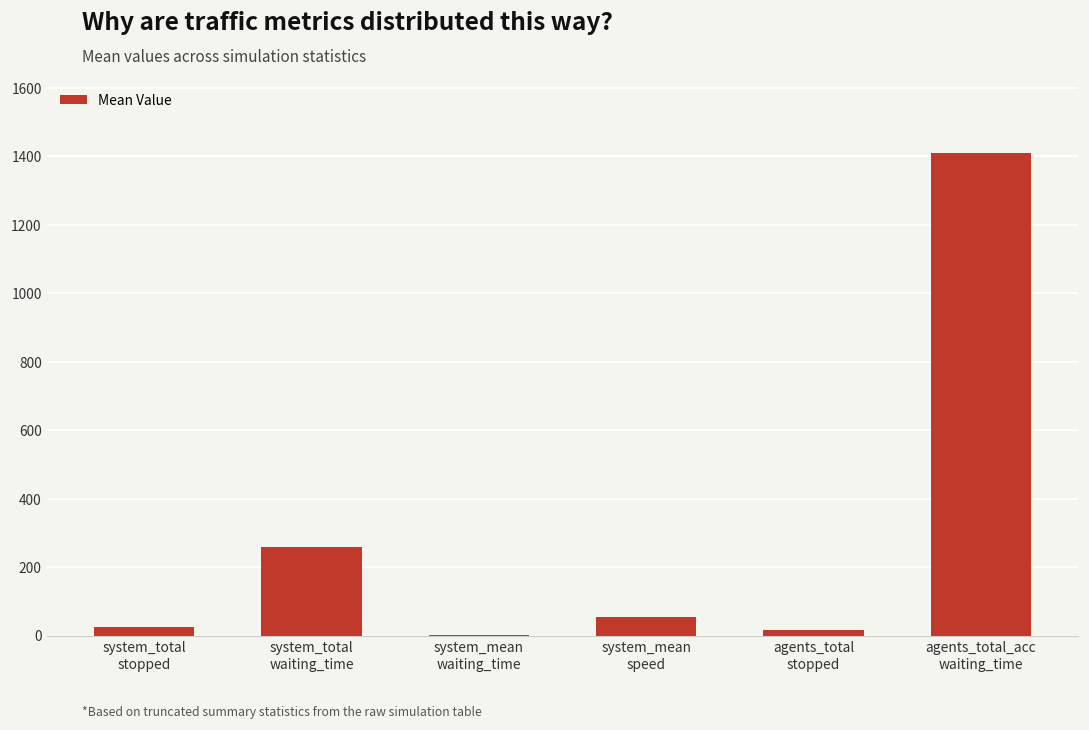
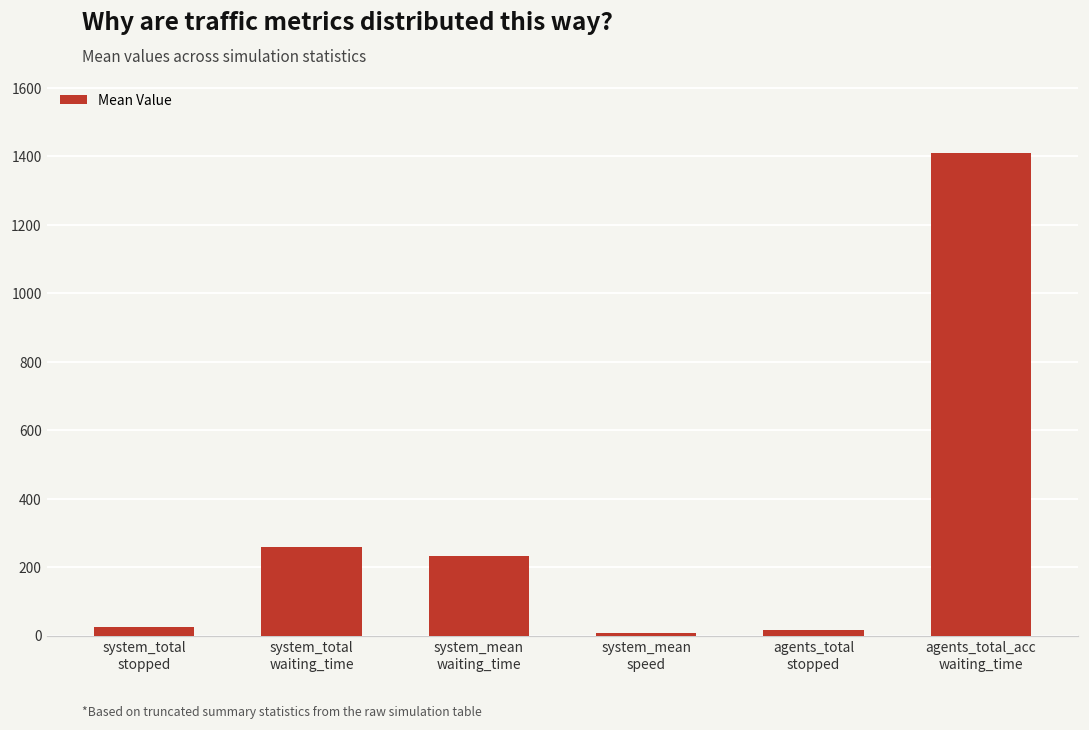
system_mean waiting_time: 0 -> 230
system_mean speed: 50 -> 10
